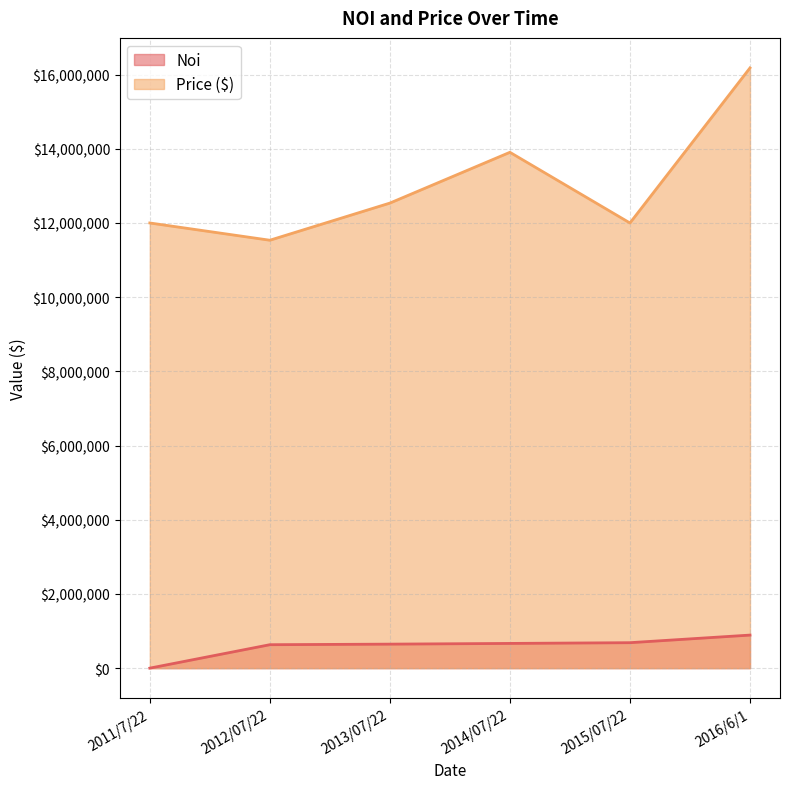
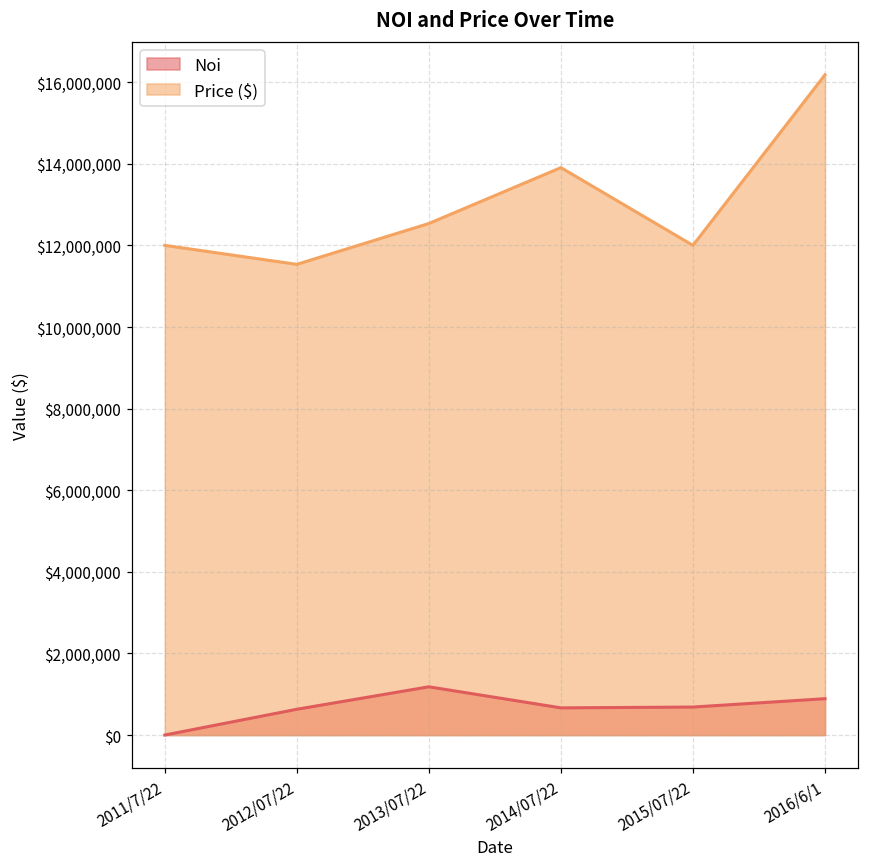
Noi, 2013/07/22: $600,000 -> $1,200,000
